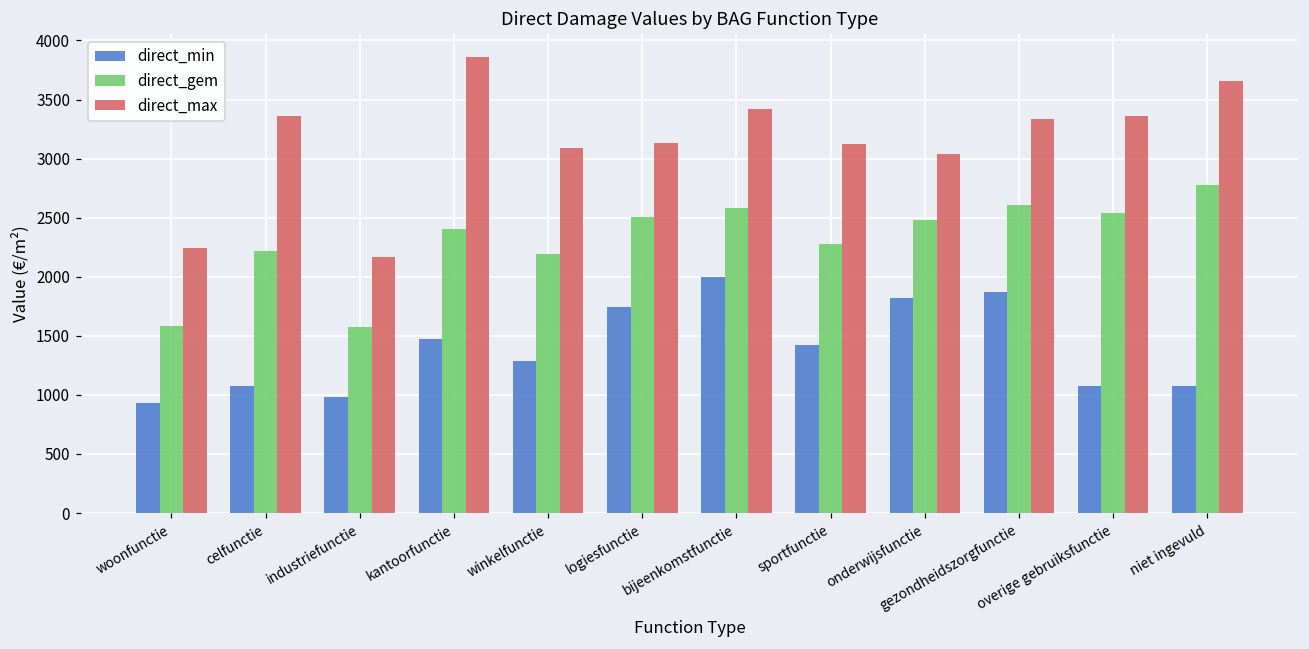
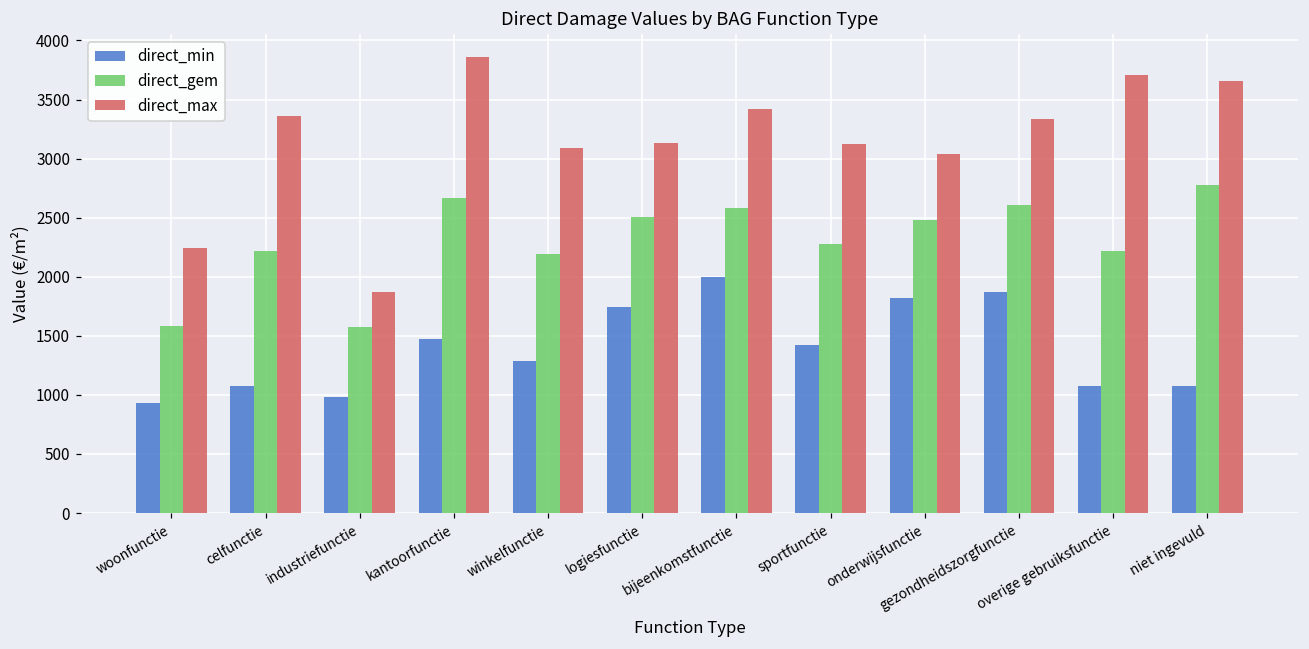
direct_max, industriefunctie: 2170 -> 1870
direct_gem, kantoorfunctie: 2410 -> 2670
direct_gem, overige gebruiksfunctie: 2540 -> 2220
direct_max, overige gebruiksfunctie: 3360 -> 3710
